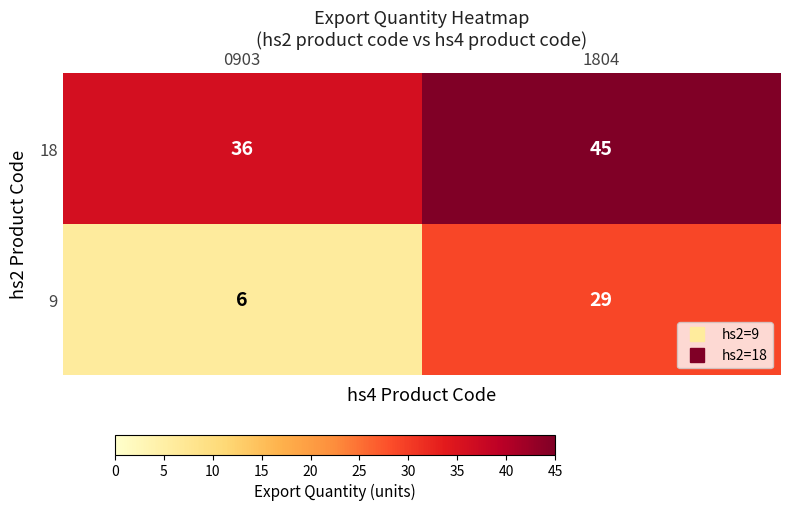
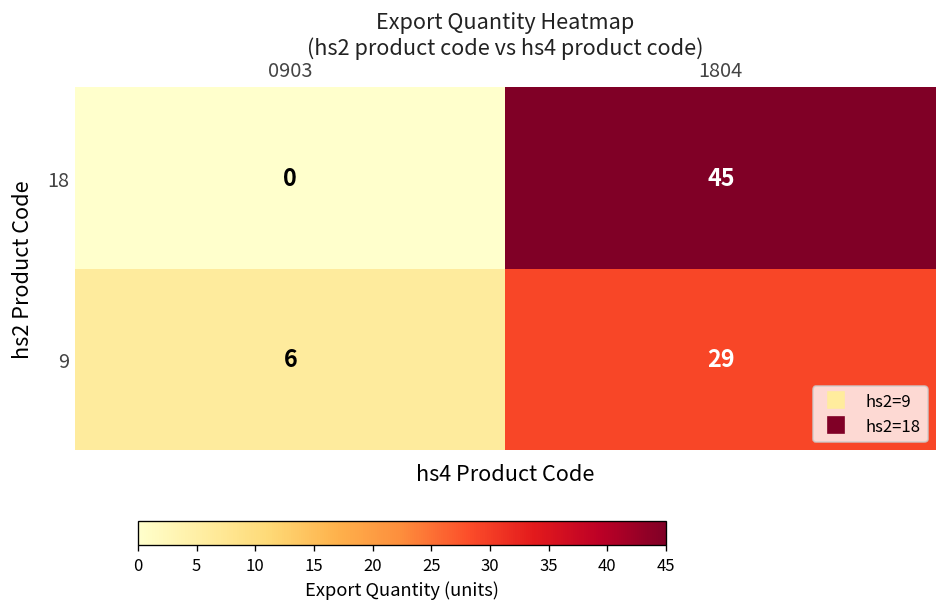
18, 0903: 36 -> 0
